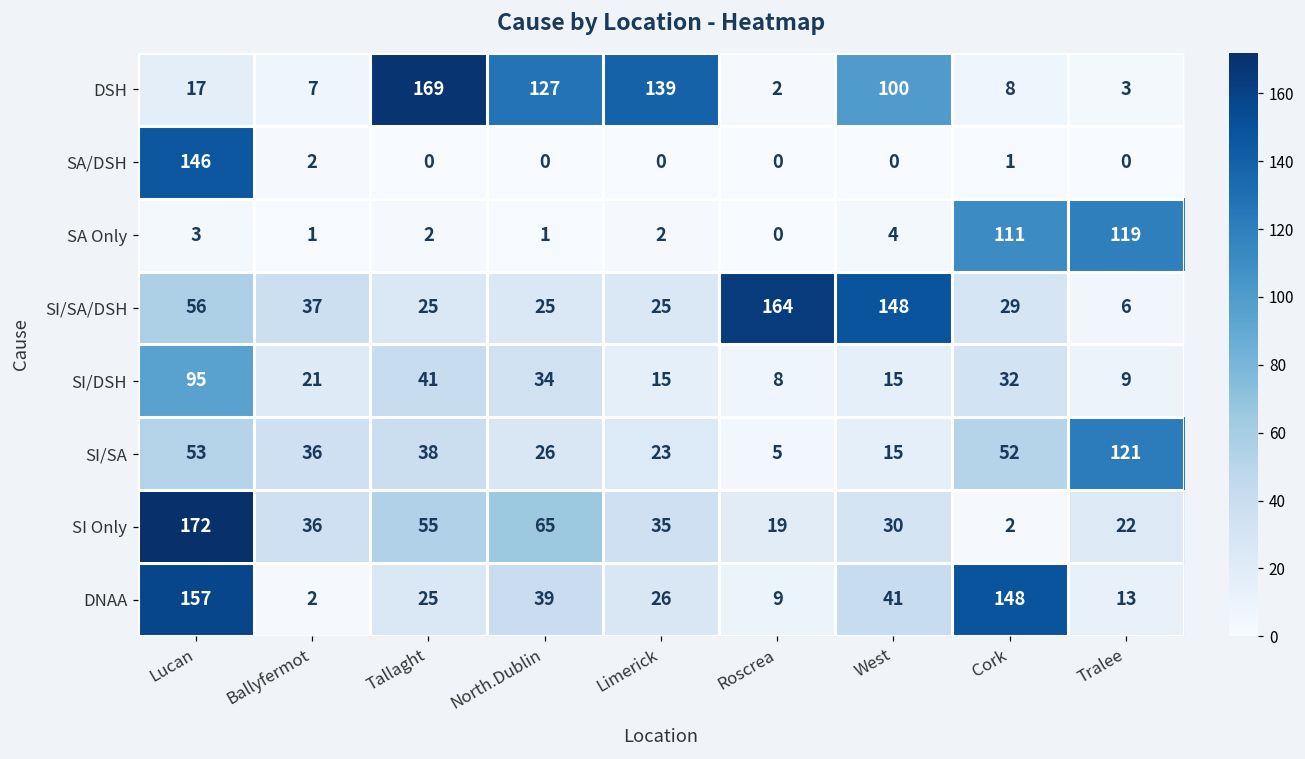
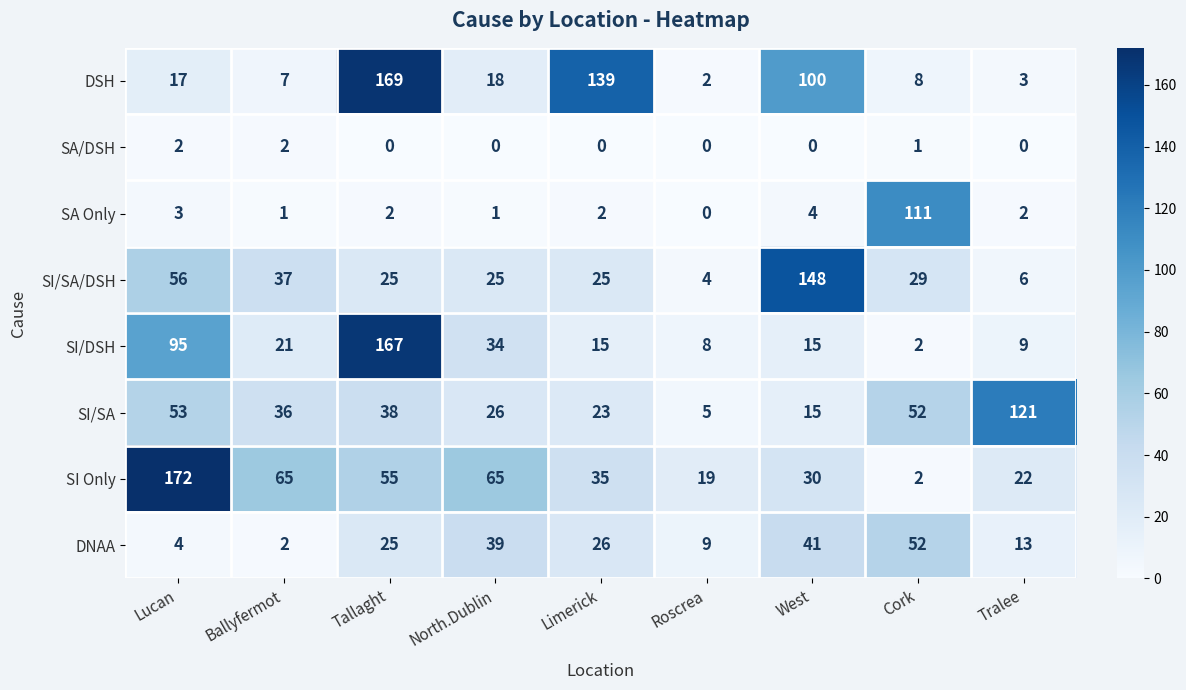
DSH, North.Dublin: 127 -> 18
SA/DSH, Lucan: 146 -> 2
SA Only, Tralee: 119 -> 2
SI/SA/DSH, Roscrea: 164 -> 4
SI/DSH, Tallaght: 41 -> 167
SI/DSH, Cork: 32 -> 2
SI Only, Ballyfermot: 36 -> 65
DNAA, Lucan: 157 -> 4
DNAA, Cork: 148 -> 52
